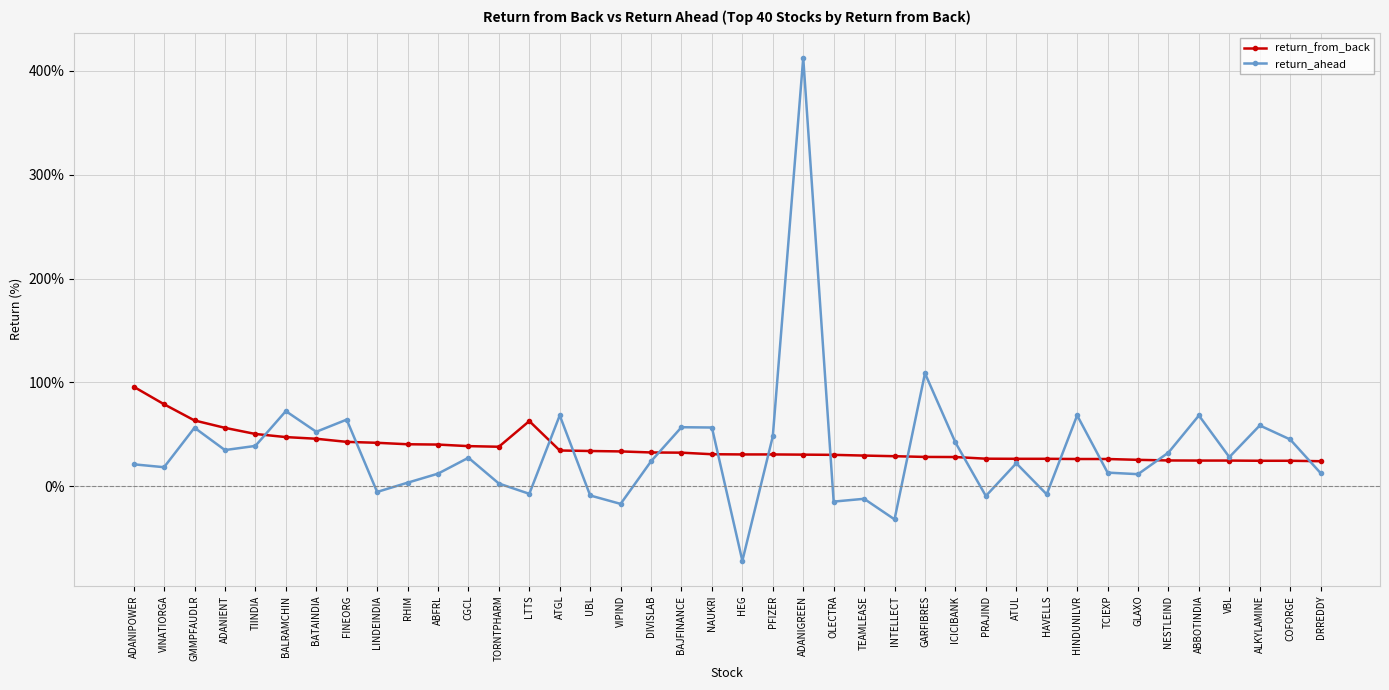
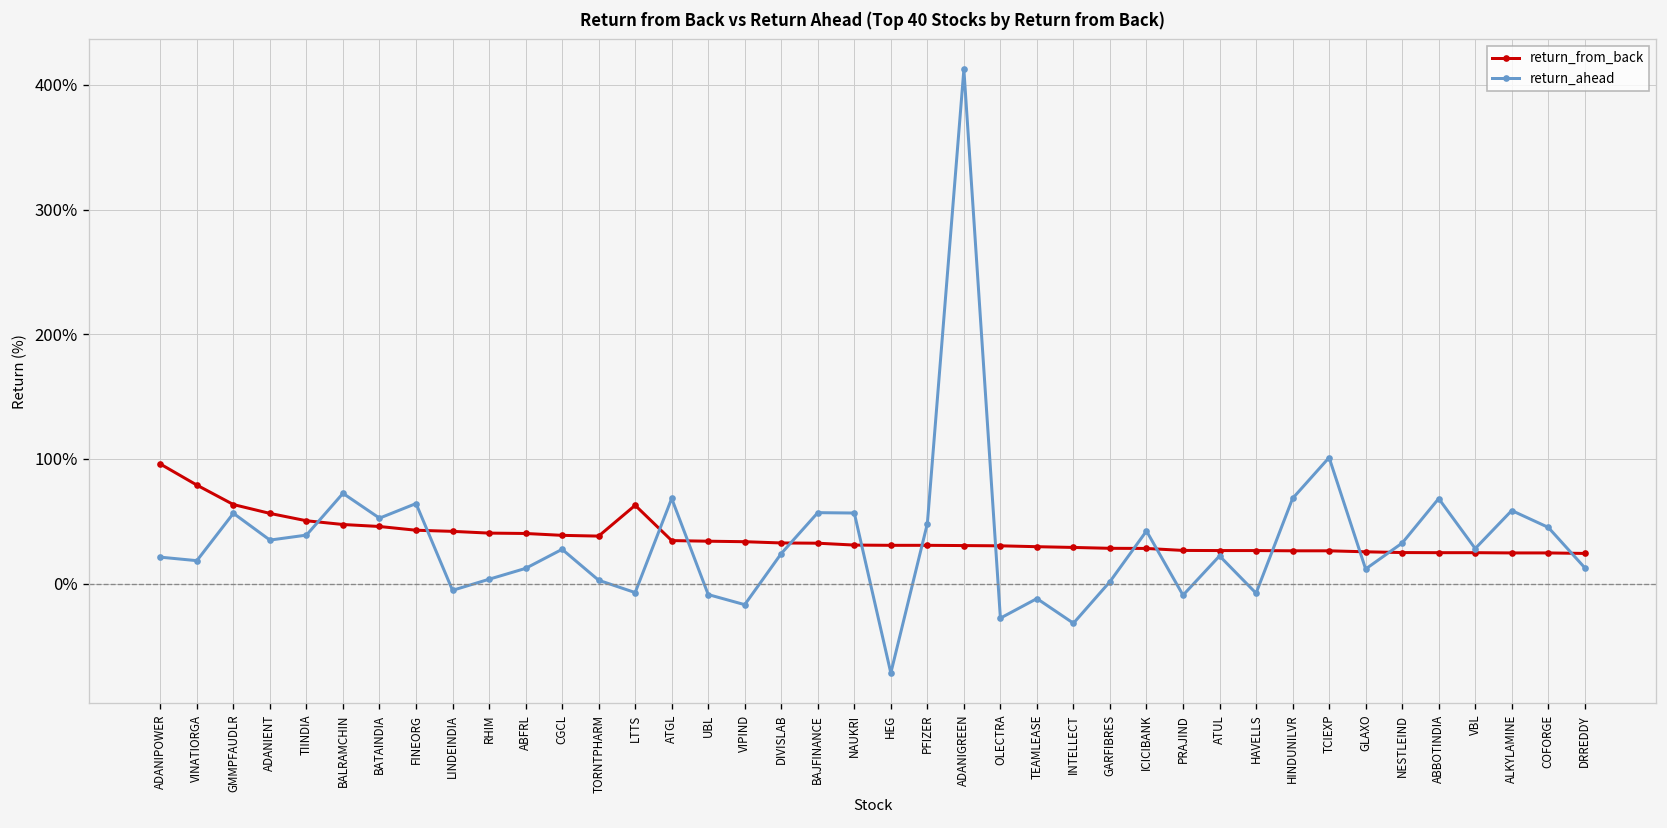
return_ahead, OLECTRA: -15% -> -28%
return_ahead, GARFIBRES: 109% -> 2%
return_ahead, TCIEXP: 13% -> 101%
